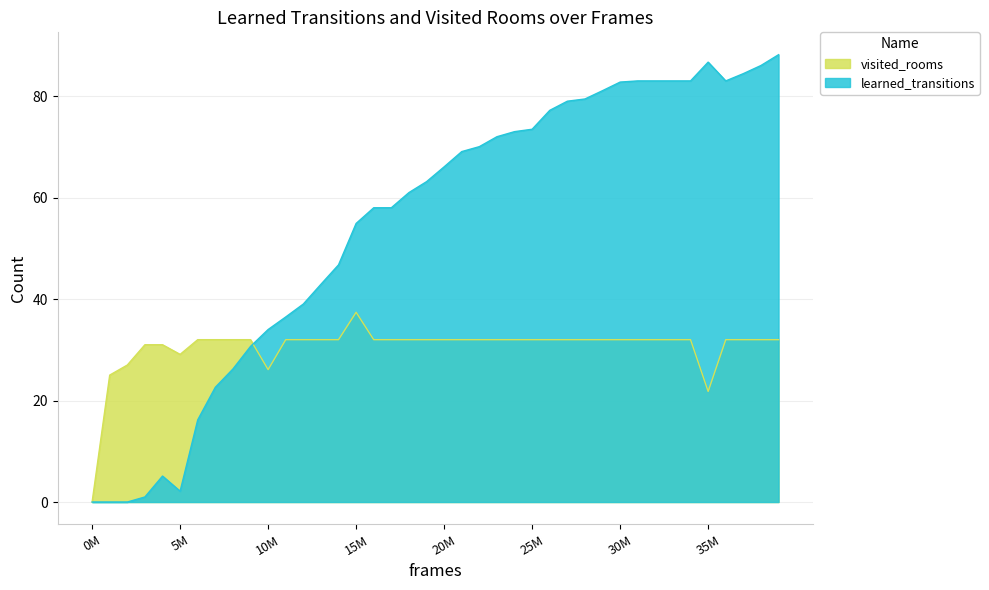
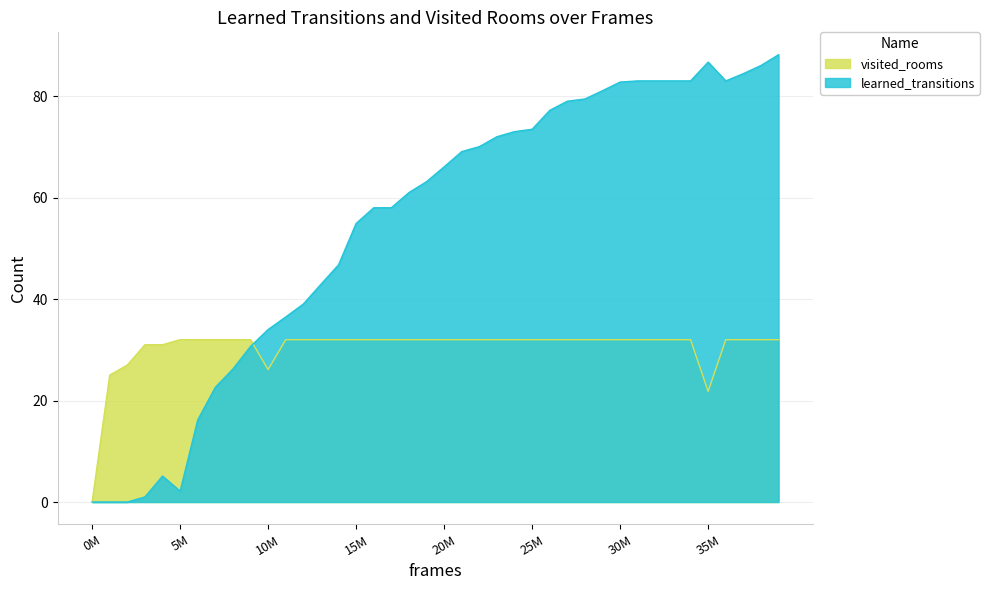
visited_rooms, 5M: 29 -> 32
visited_rooms, 15M: 37 -> 32
